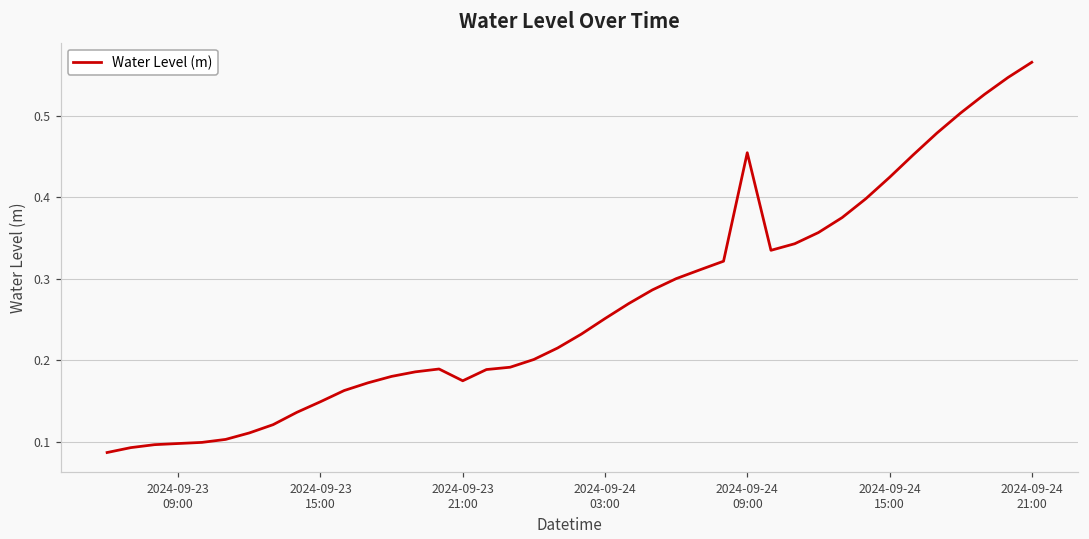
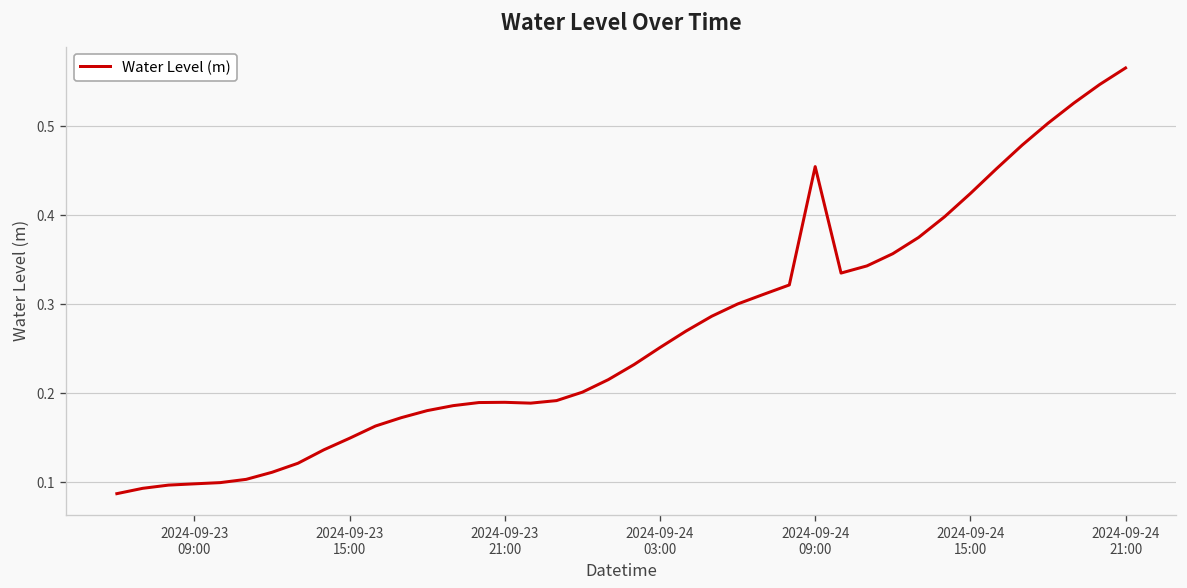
2024-09-23 21:00: 0.17 -> 0.19
